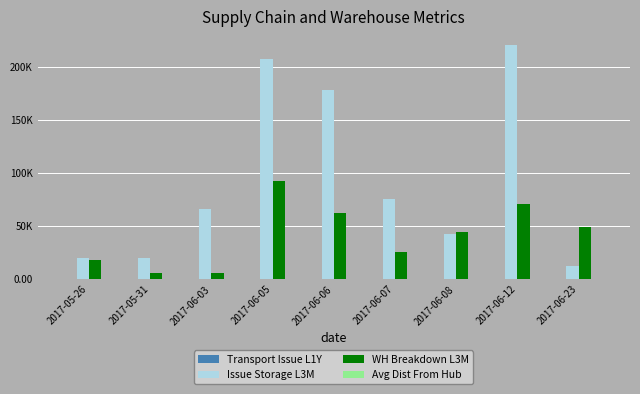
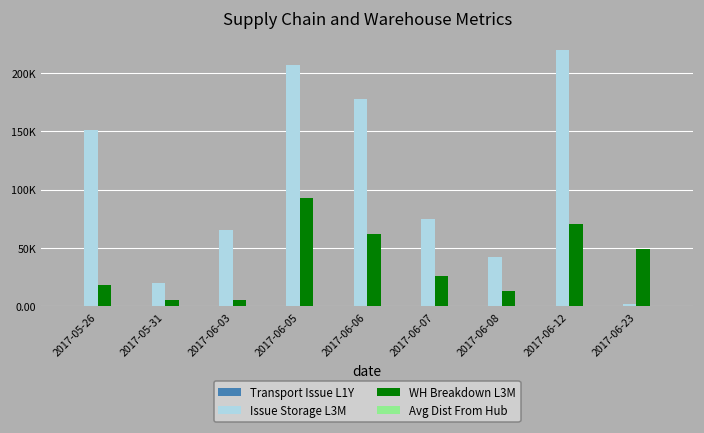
Issue Storage L3M, 2017-05-26: 20000 -> 151000
WH Breakdown L3M, 2017-06-08: 44000 -> 13000
Issue Storage L3M, 2017-06-23: 12000 -> 2000
